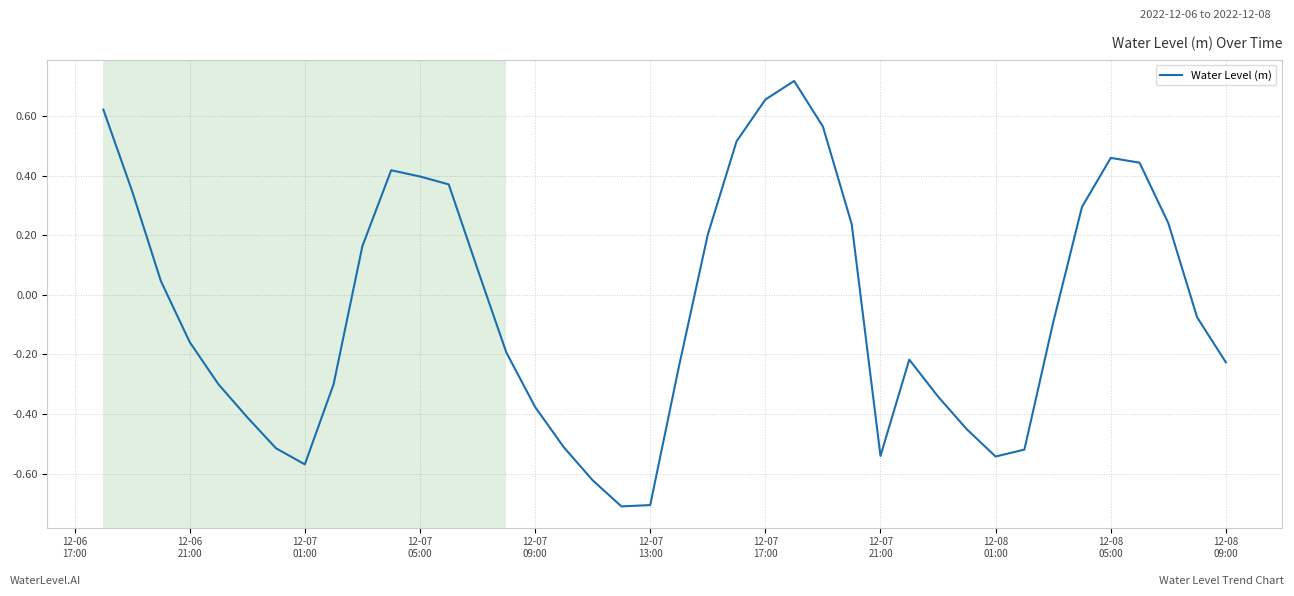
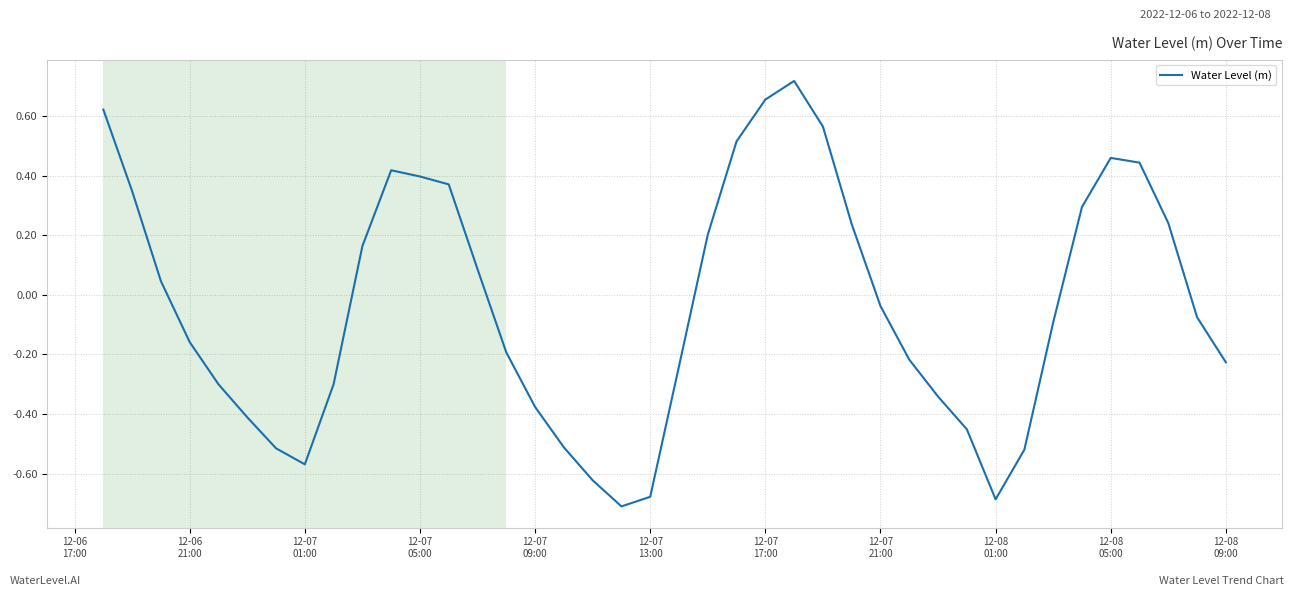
12-07 13:00: -0.71 -> -0.68
12-07 21:00: -0.54 -> -0.04
12-08 01:00: -0.54 -> -0.69
